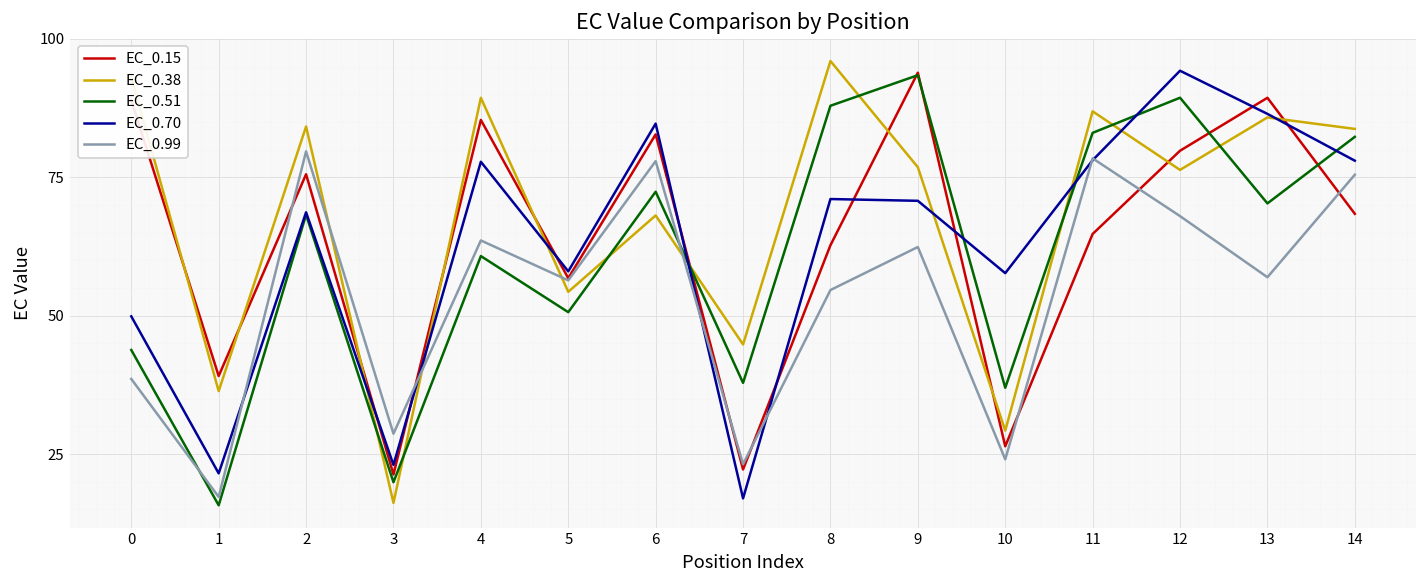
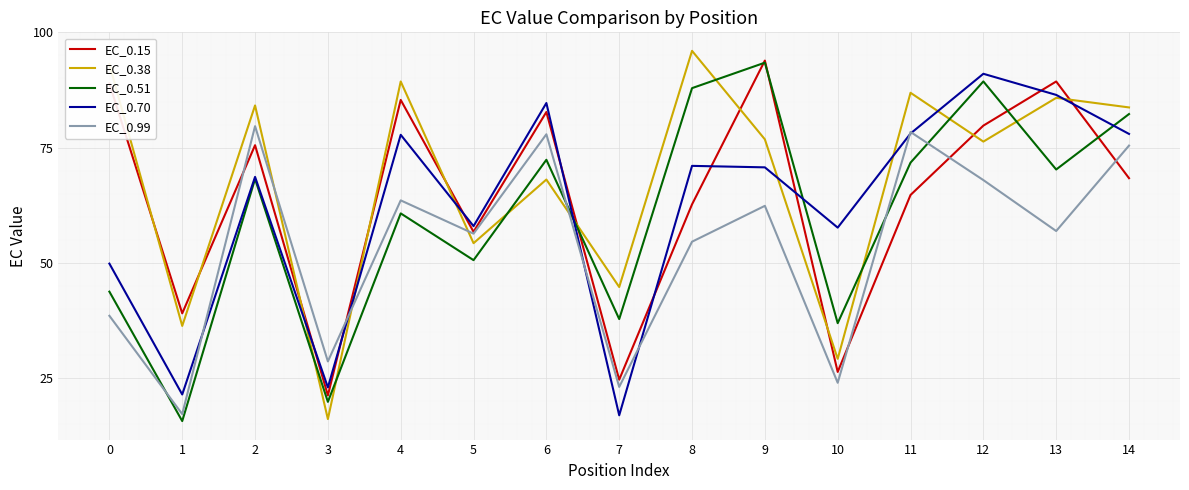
EC_0.15, 7: 22 -> 25
EC_0.51, 11: 83 -> 72
EC_0.70, 12: 94 -> 91
